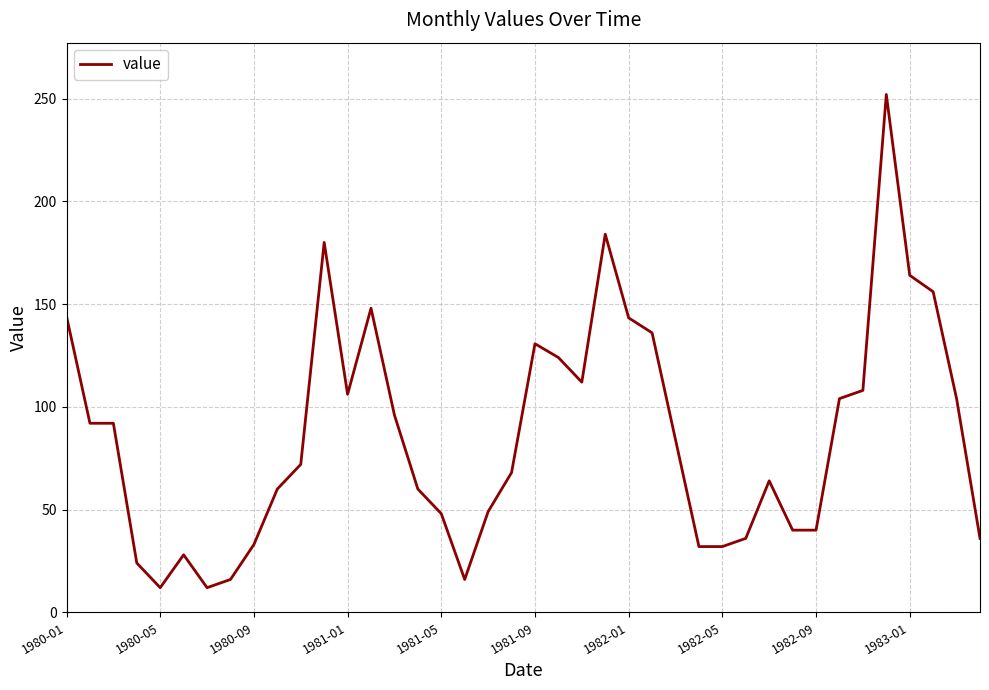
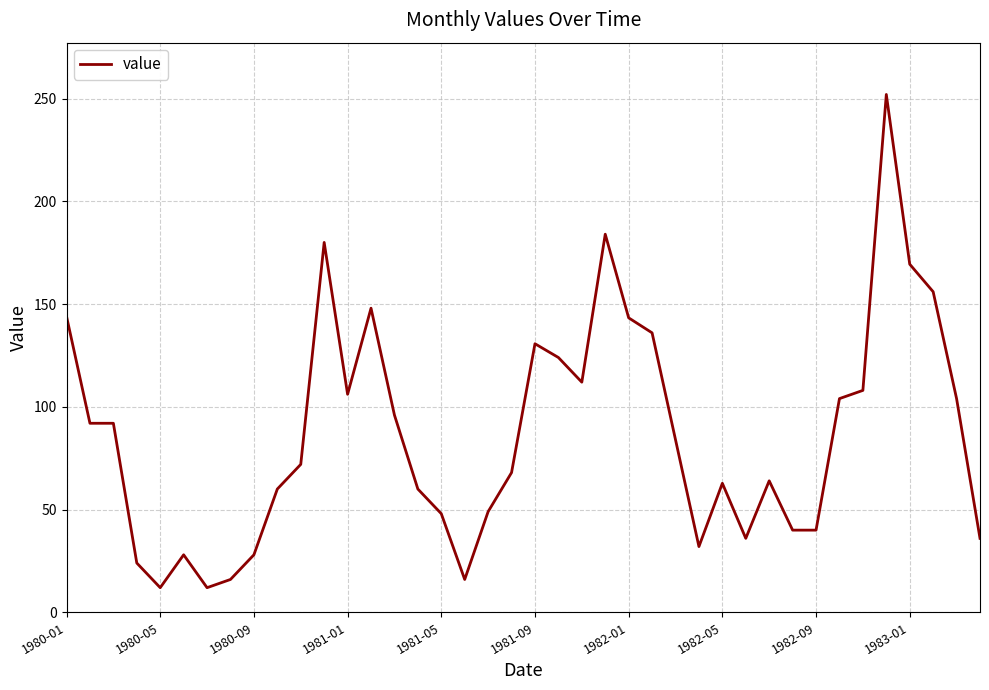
1980-09: 33 -> 28
1982-05: 32 -> 63
1983-01: 164 -> 169
